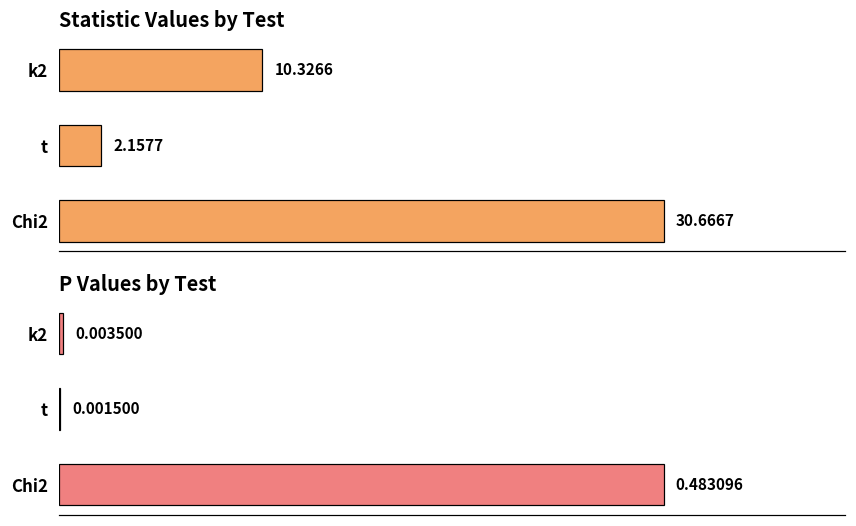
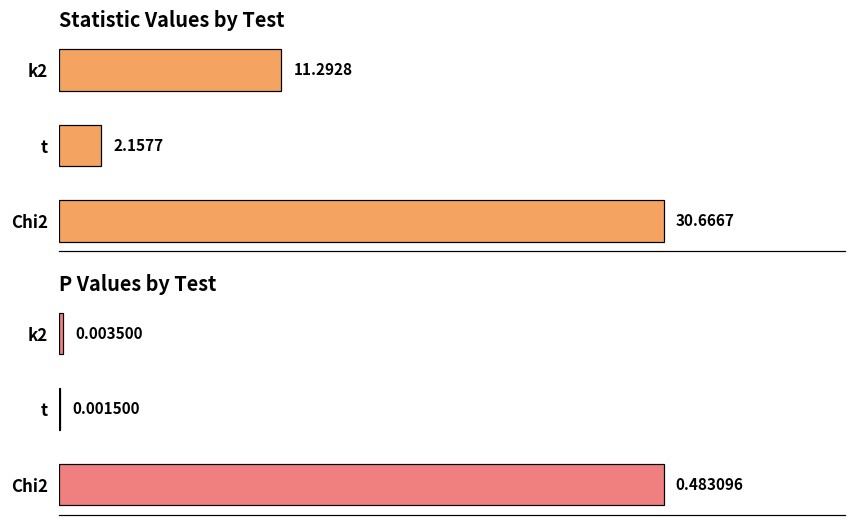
Statistic Values by Test, k2: 10.3266 -> 11.2928
